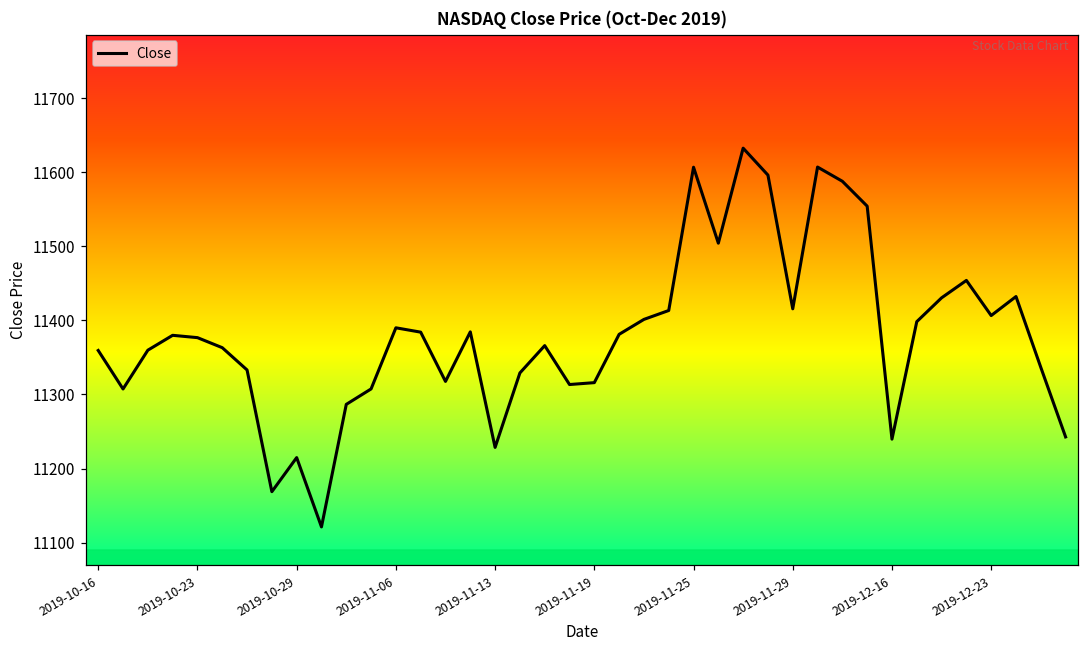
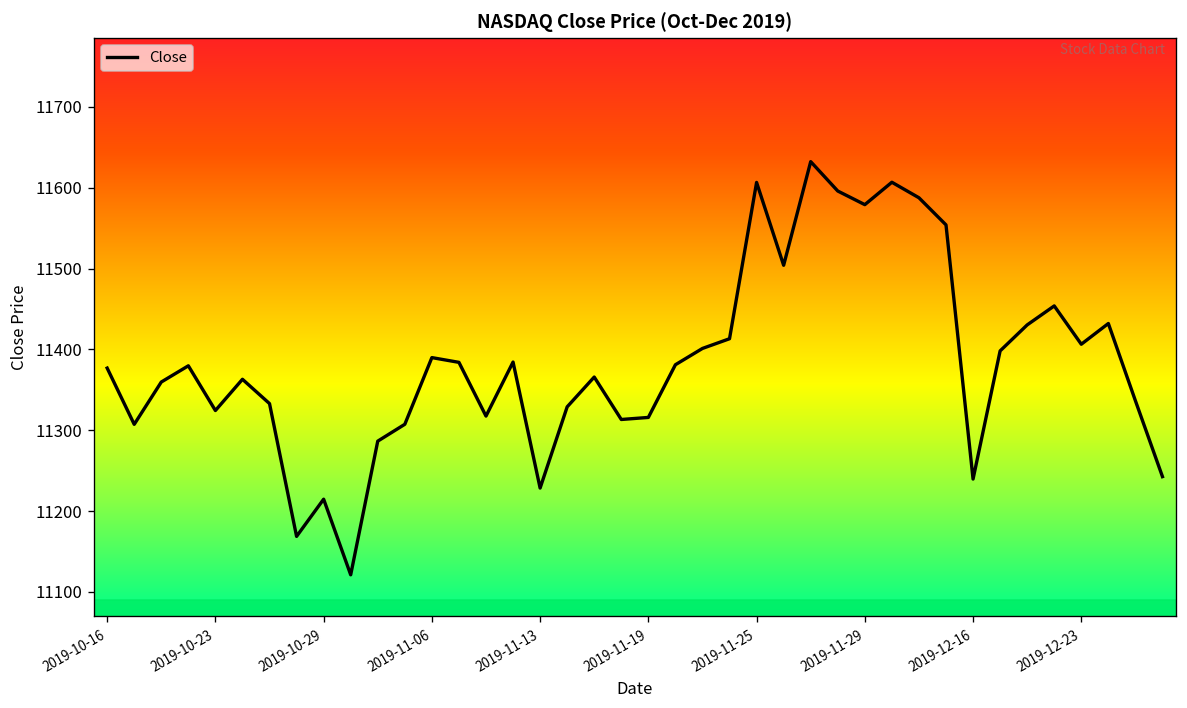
2019-10-16: 11360 -> 11380
2019-10-23: 11380 -> 11320
2019-11-29: 11420 -> 11580
